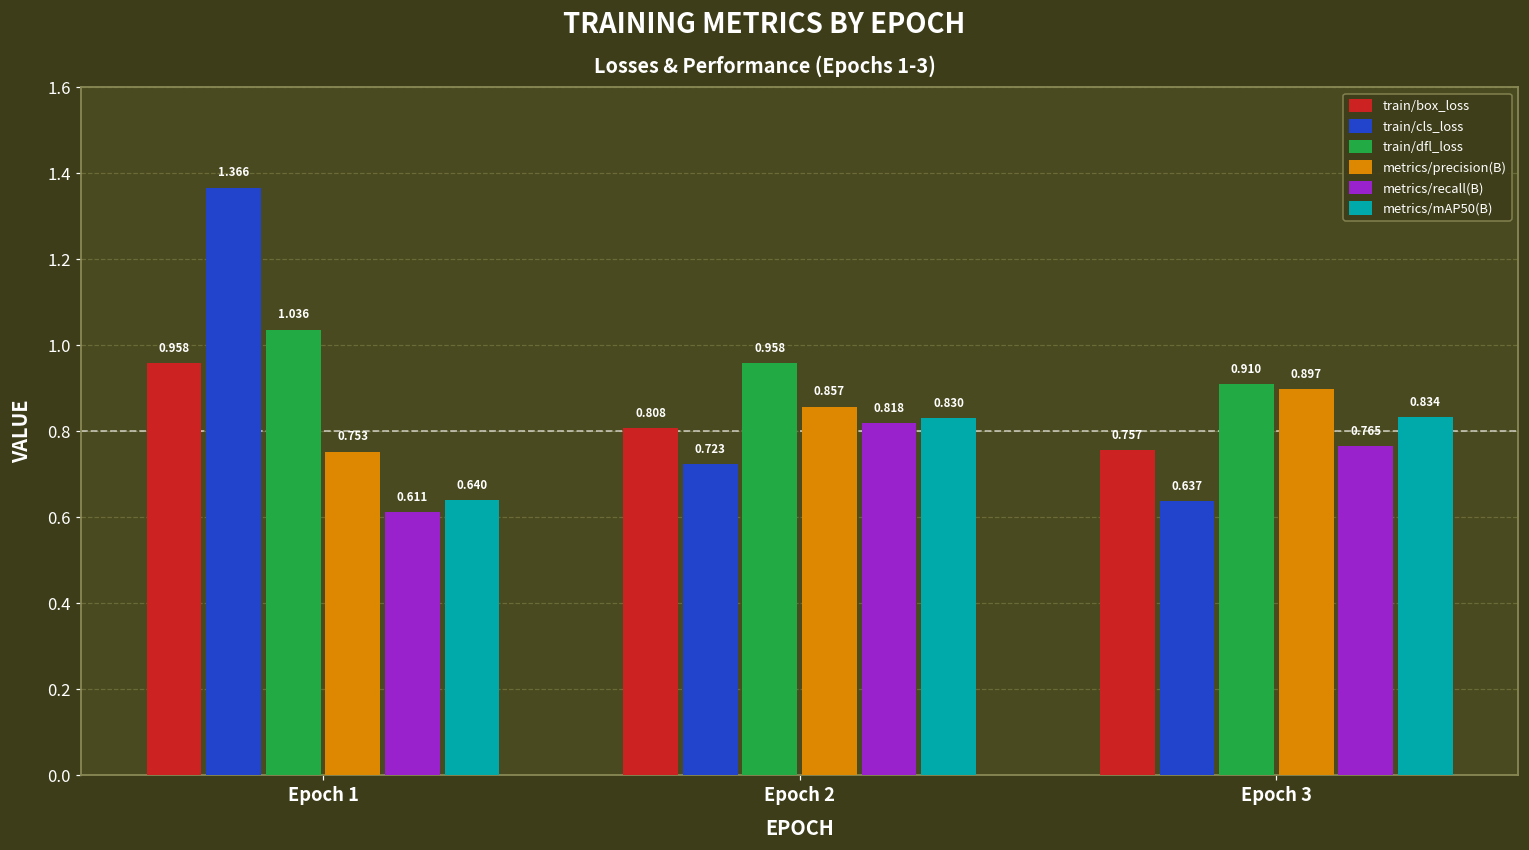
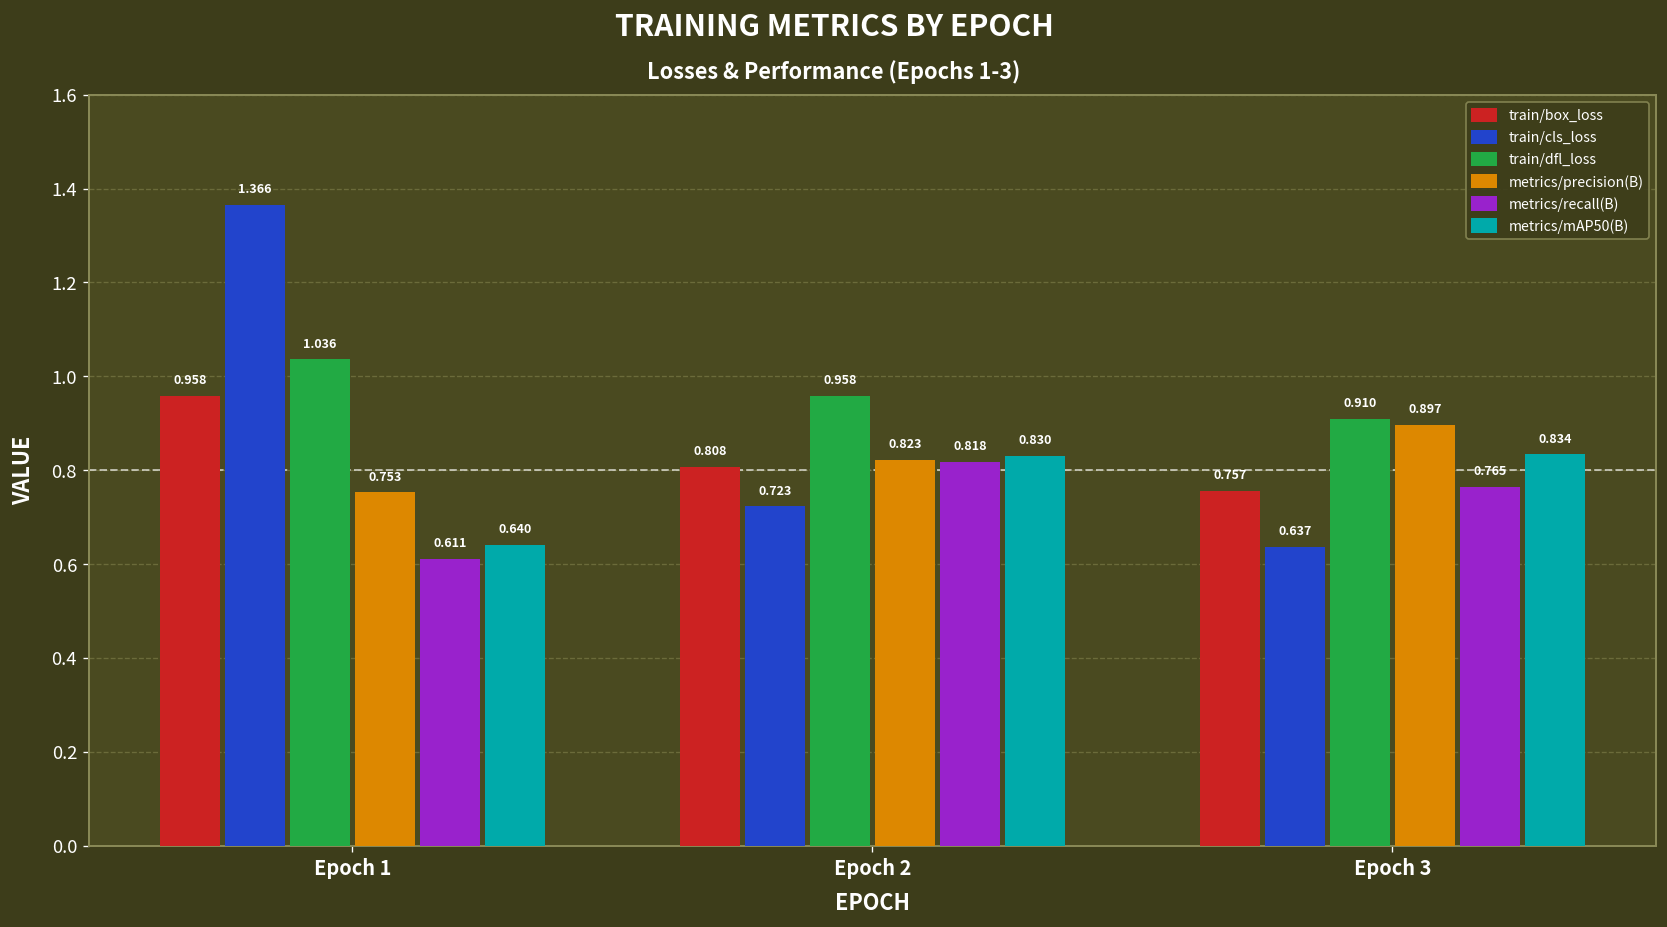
metrics/precision(B), Epoch 2: 0.857 -> 0.823
